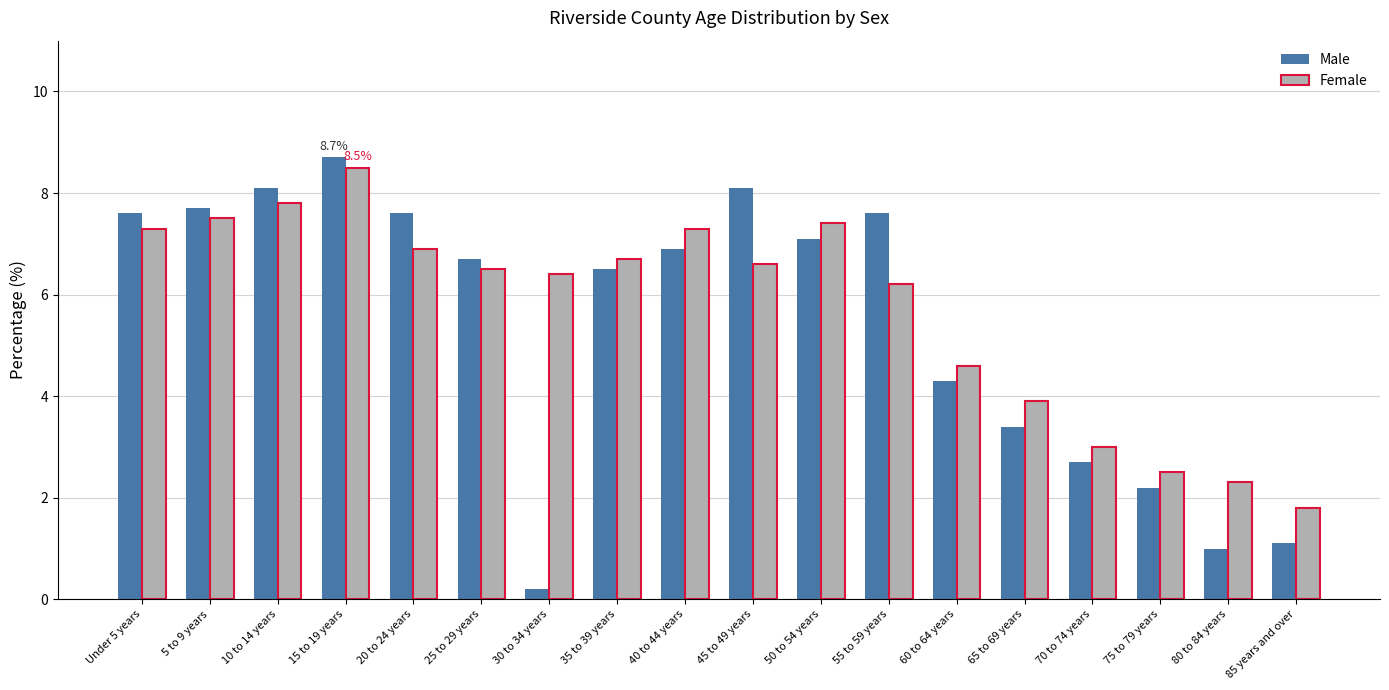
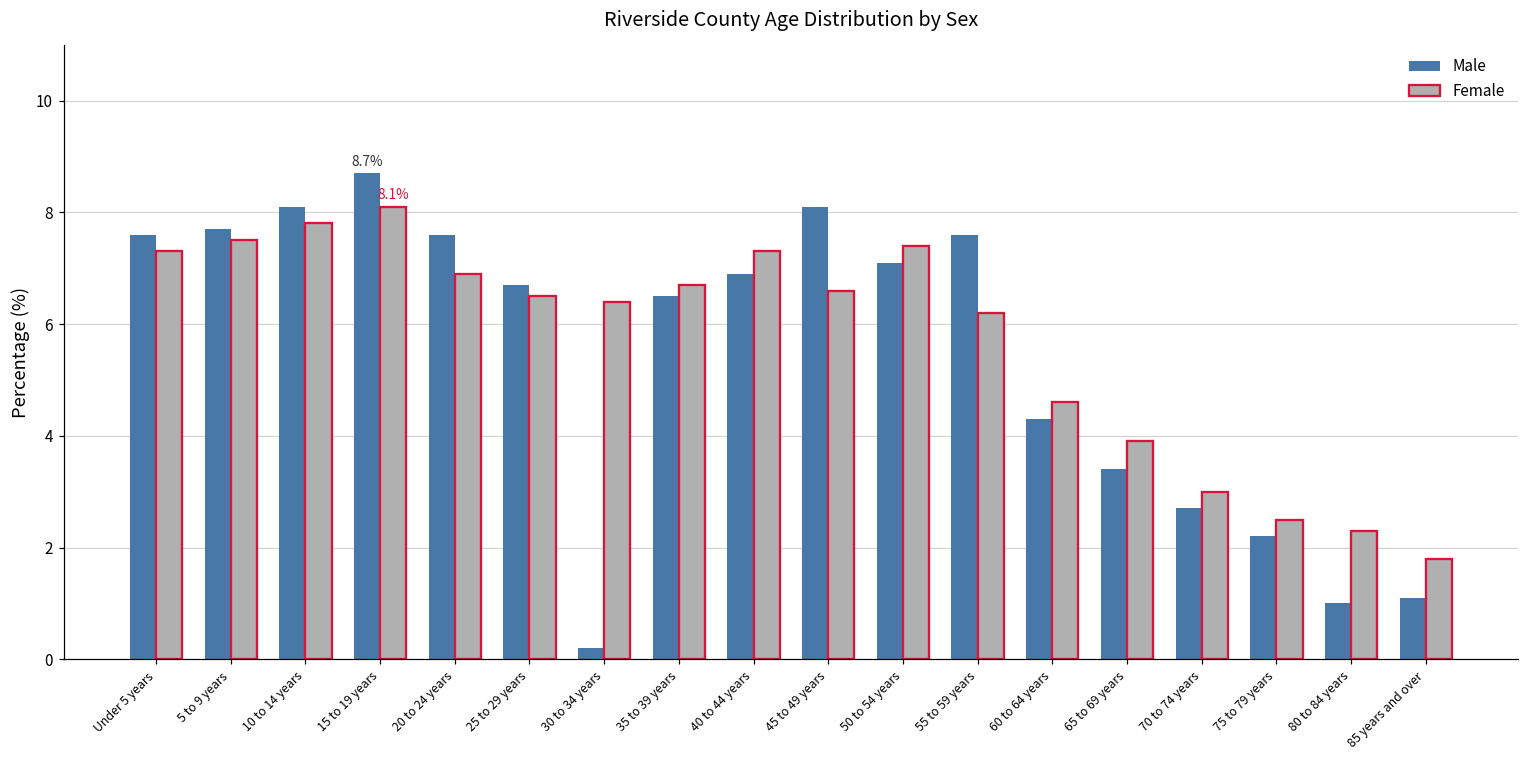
Female, 15 to 19 years: 8.5% -> 8.1%
